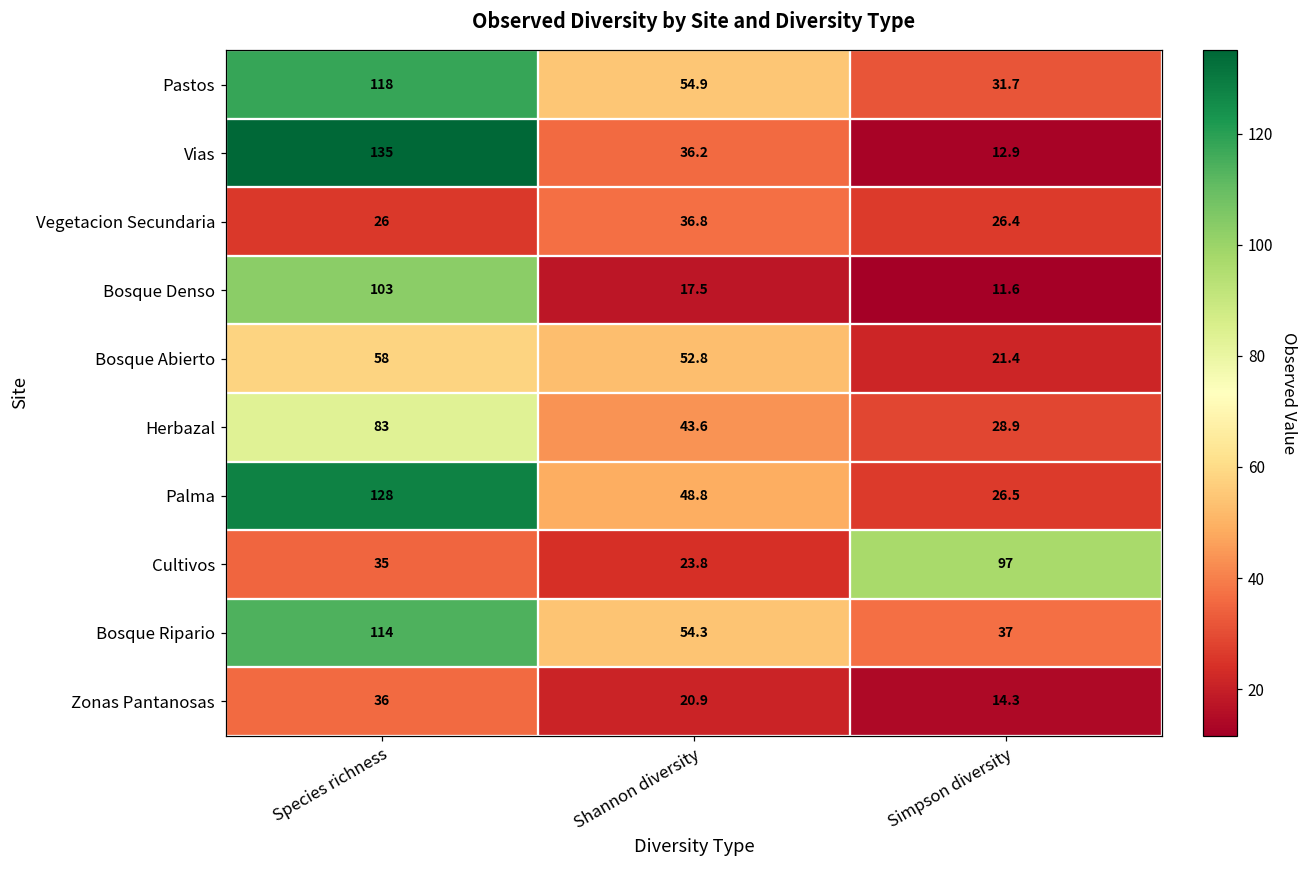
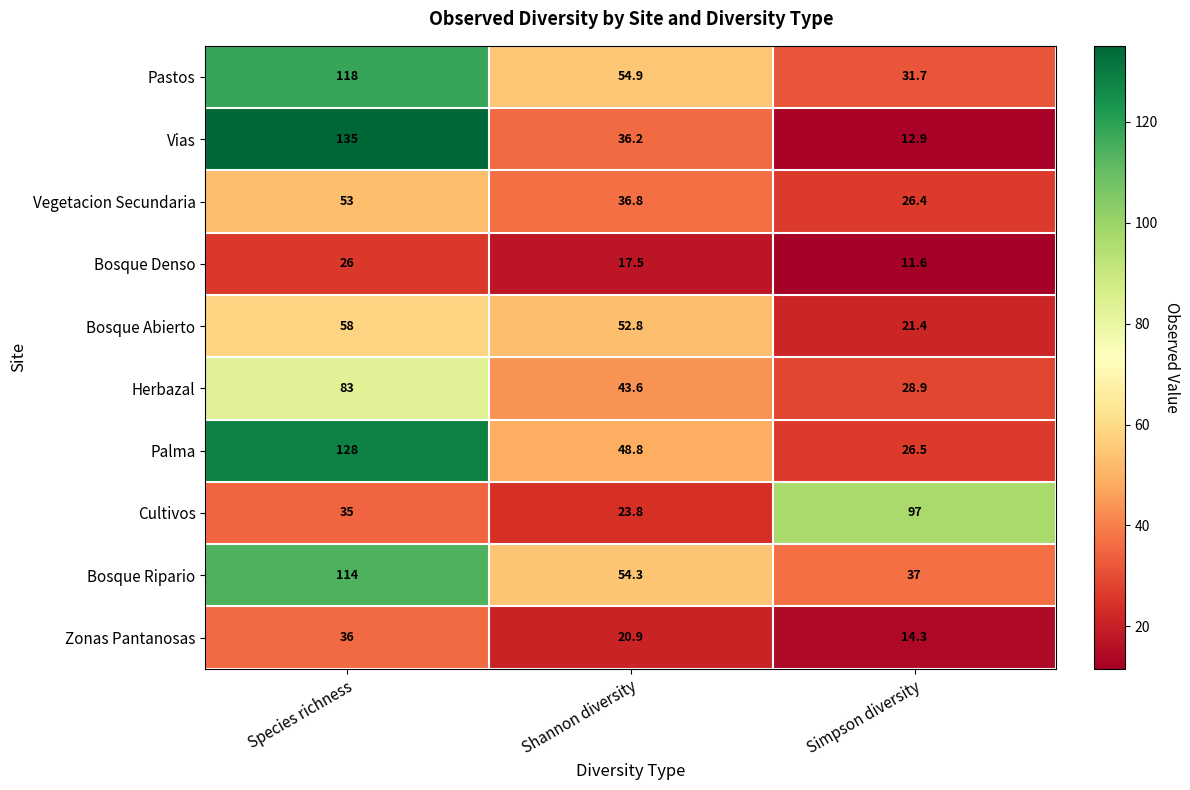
Vegetacion Secundaria, Species richness: 26 -> 53
Bosque Denso, Species richness: 103 -> 26
